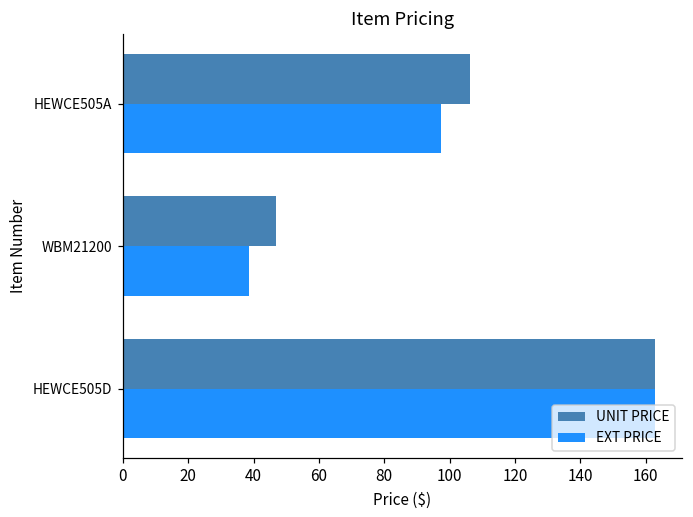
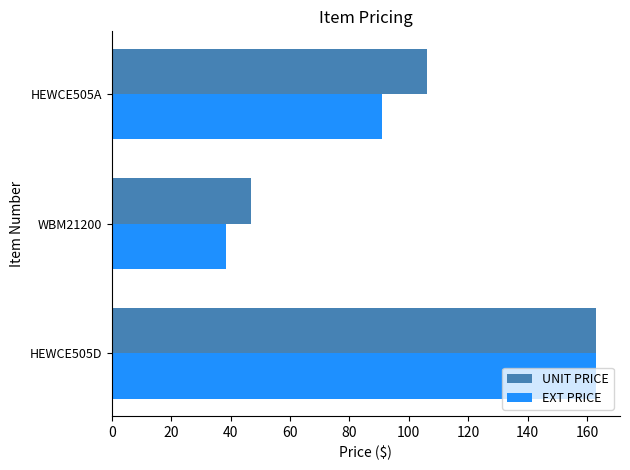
EXT PRICE, HEWCE505A: 97 -> 91
